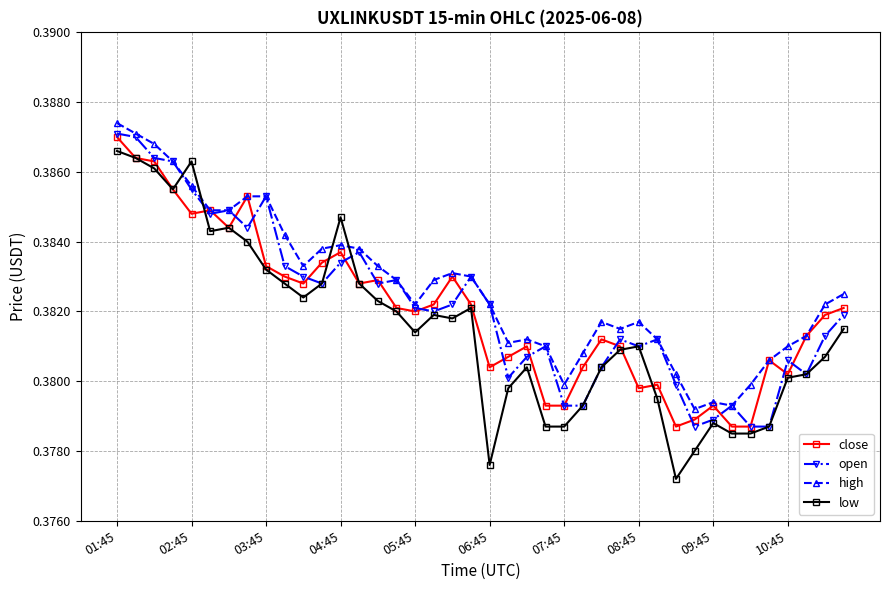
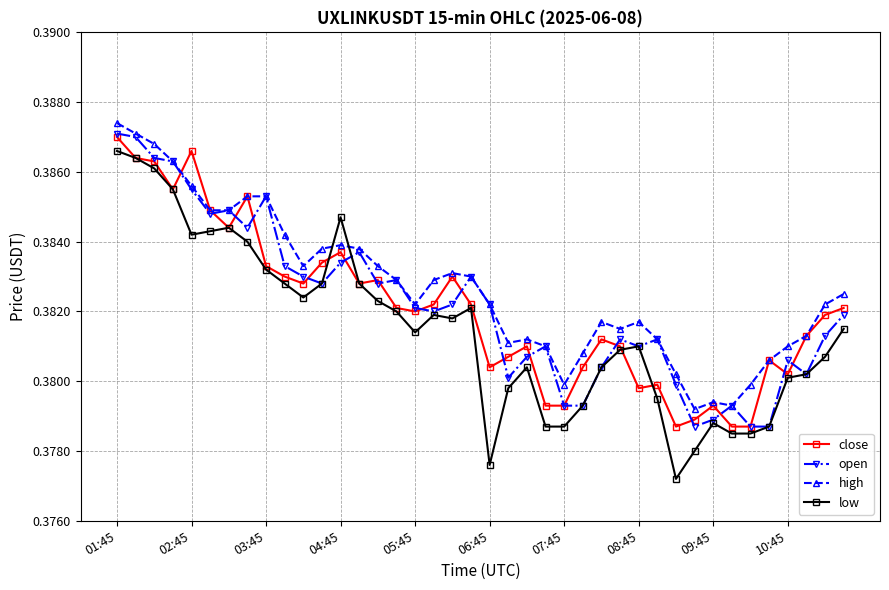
close, 02:45: 0.3848 -> 0.3866
low, 02:45: 0.3863 -> 0.3842
